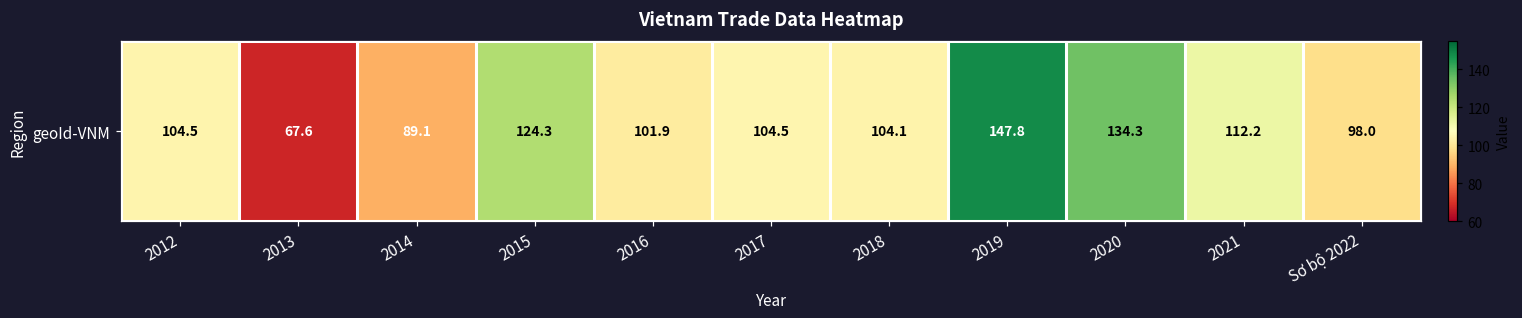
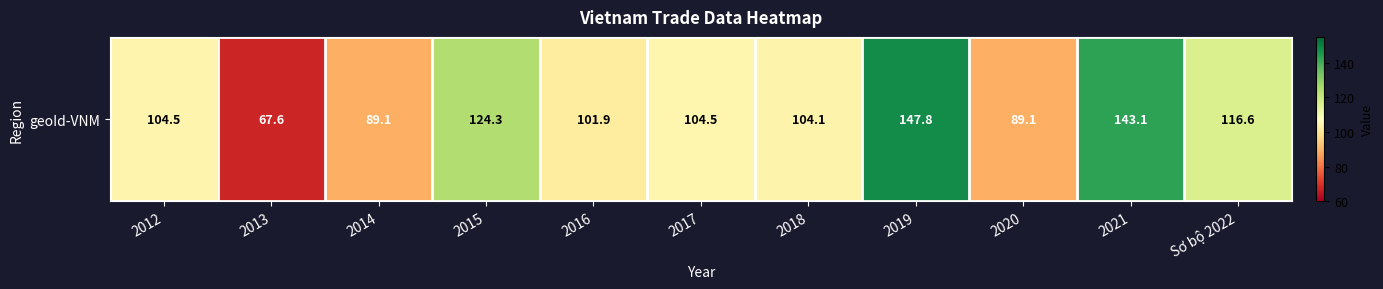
geoId-VNM, 2020: 134.3 -> 89.1
geoId-VNM, 2021: 112.2 -> 143.1
geoId-VNM, Sơ bộ 2022: 98.0 -> 116.6
